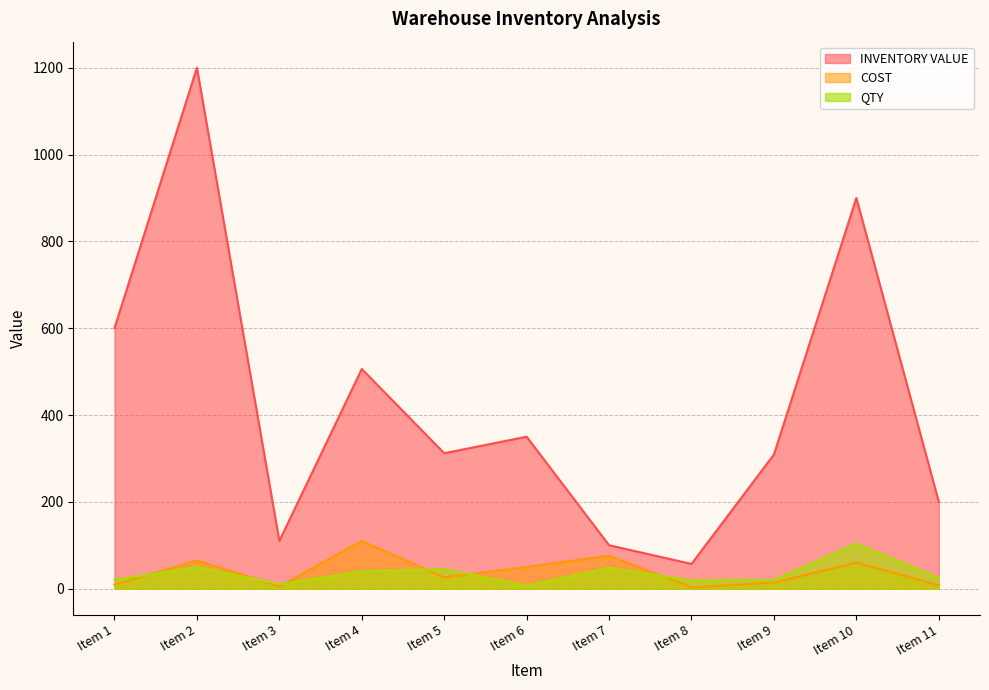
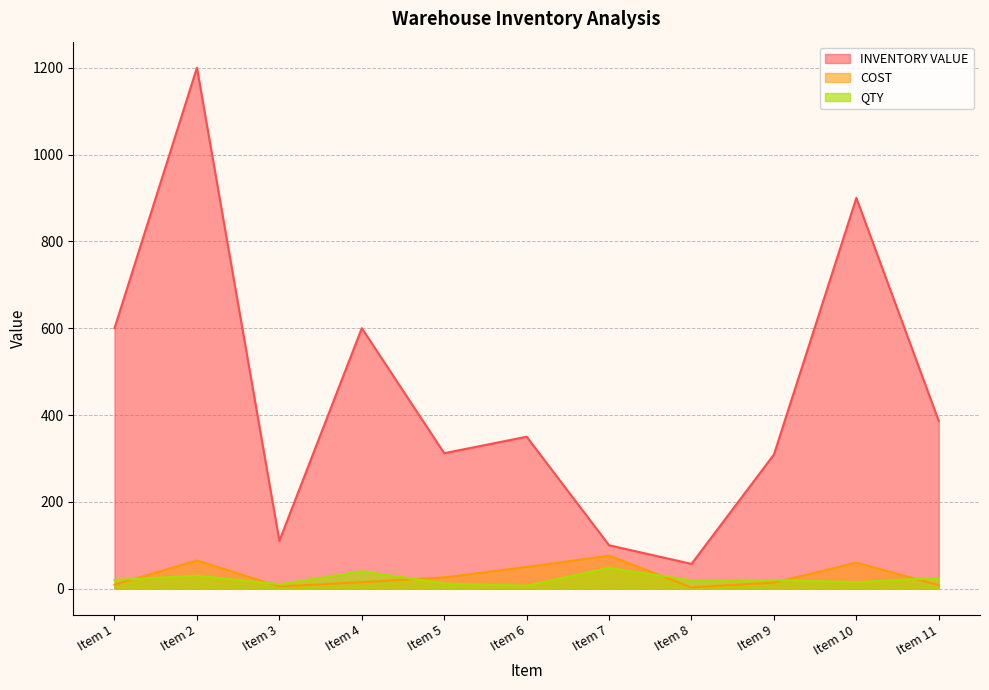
QTY, Item 2: 50 -> 30
INVENTORY VALUE, Item 4: 510 -> 600
COST, Item 4: 110 -> 20
QTY, Item 5: 50 -> 10
QTY, Item 10: 100 -> 20
INVENTORY VALUE, Item 11: 200 -> 390
